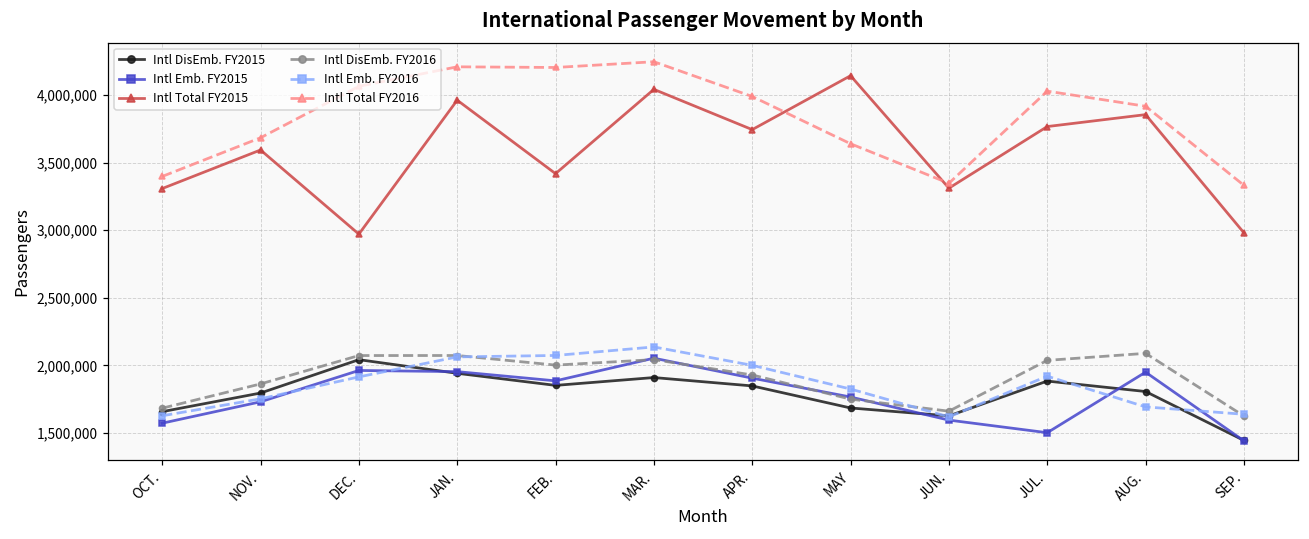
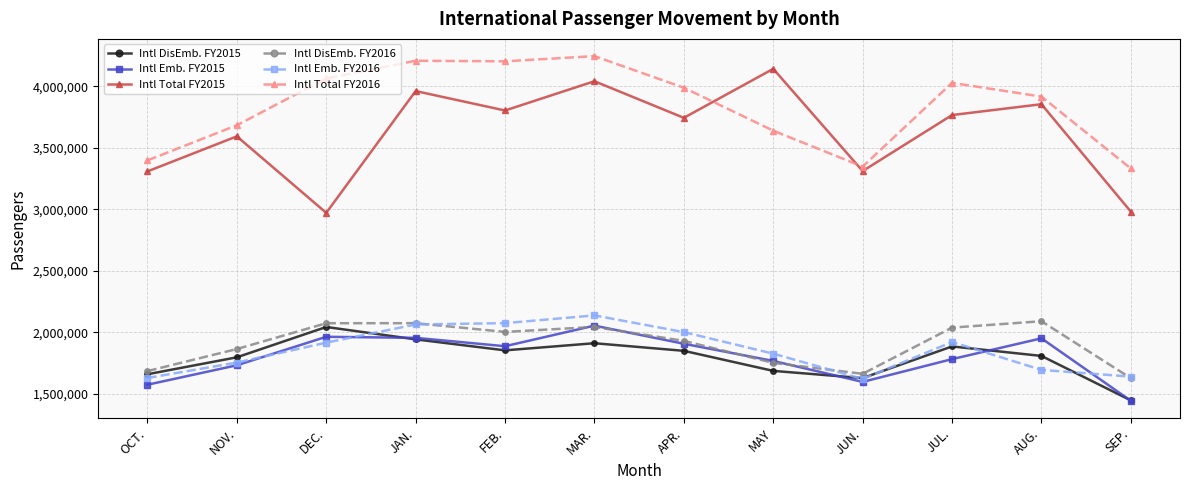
Intl Total FY2015, FEB.: 3,420,000 -> 3,800,000
Intl Emb. FY2015, JUL.: 1,500,000 -> 1,780,000
